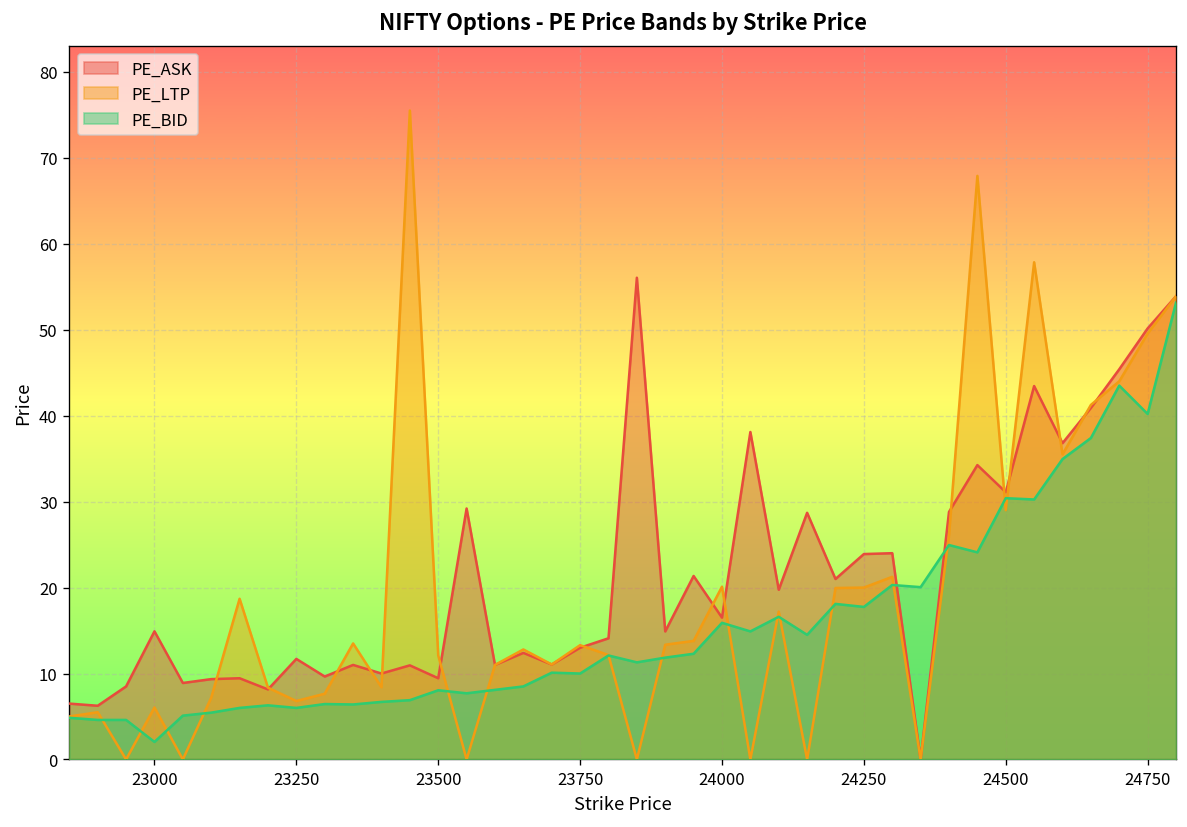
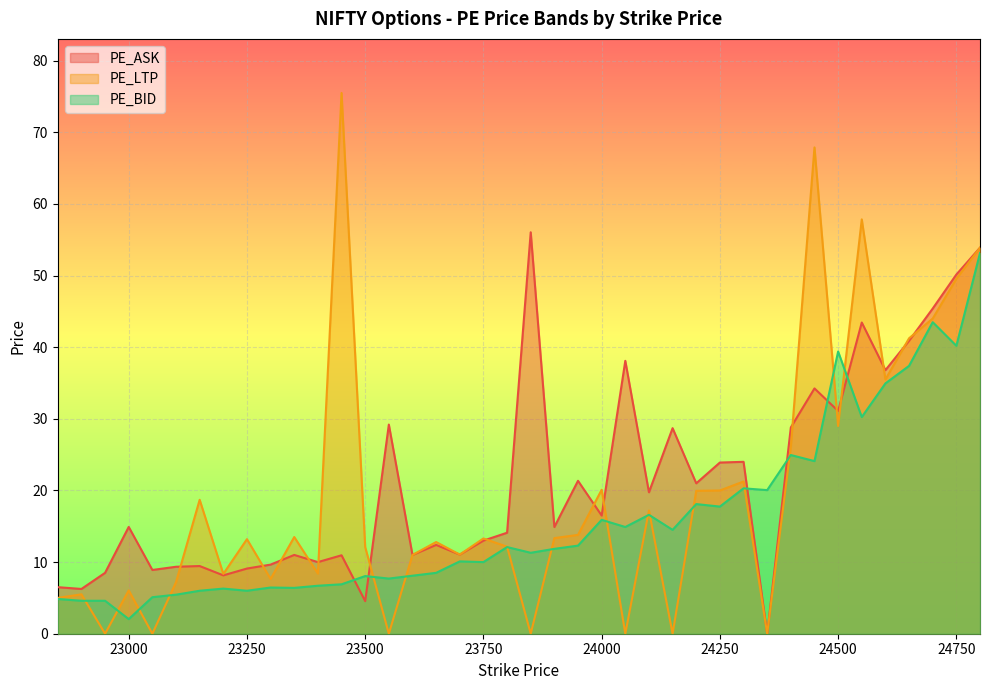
PE_ASK, 23250: 12 -> 9
PE_LTP, 23250: 7 -> 13
PE_ASK, 23500: 9 -> 5
PE_BID, 24500: 30 -> 39
